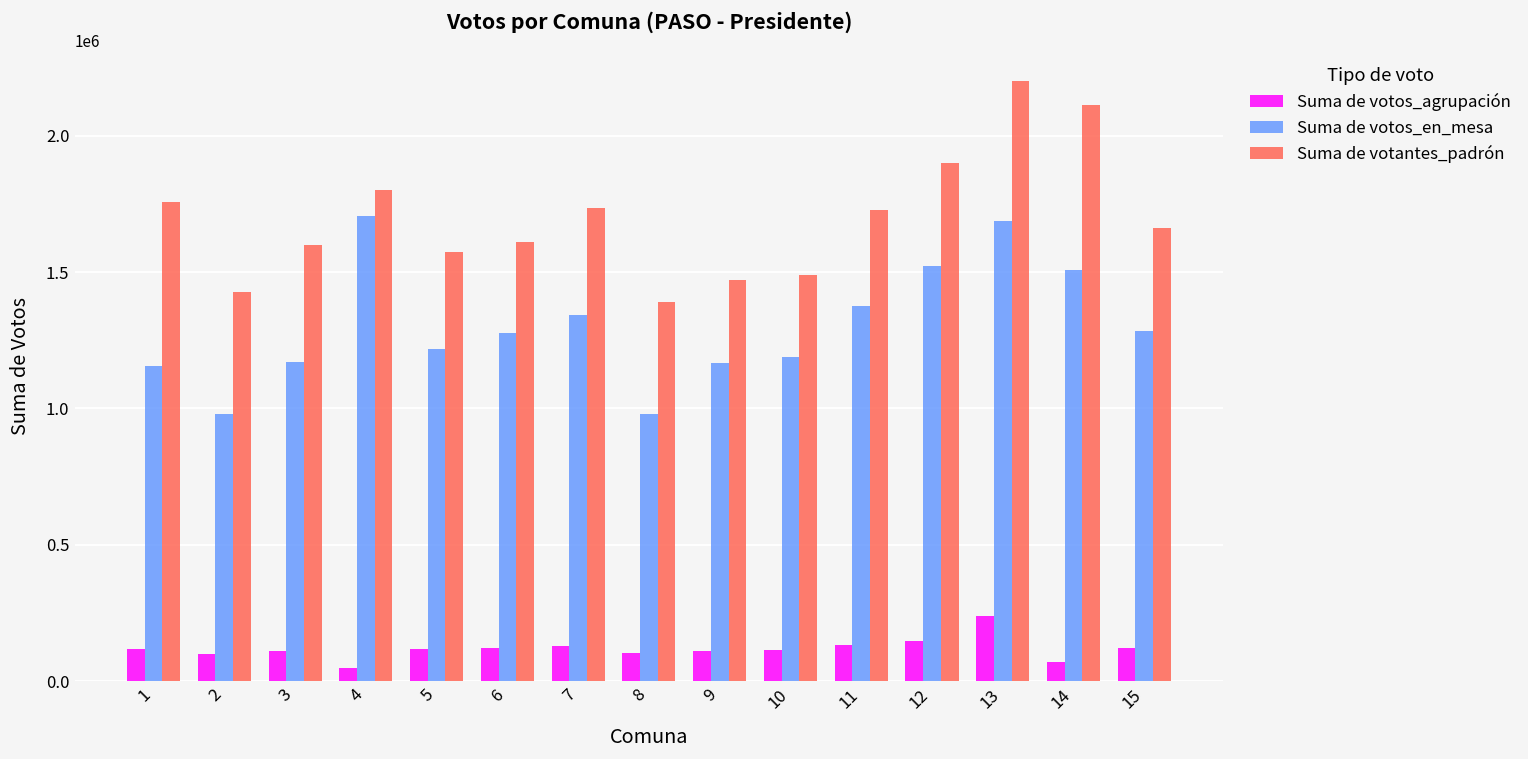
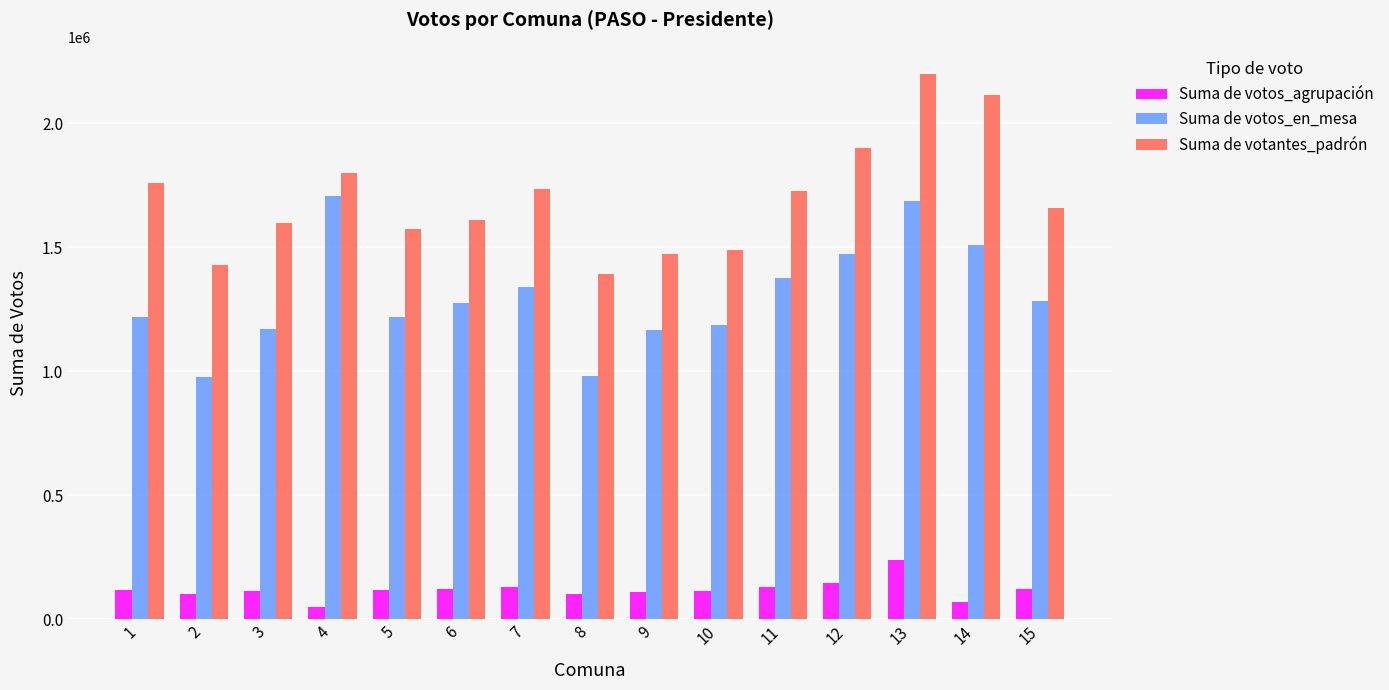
Suma de votos_en_mesa, 1: 1150000 -> 1220000
Suma de votos_en_mesa, 12: 1520000 -> 1470000
